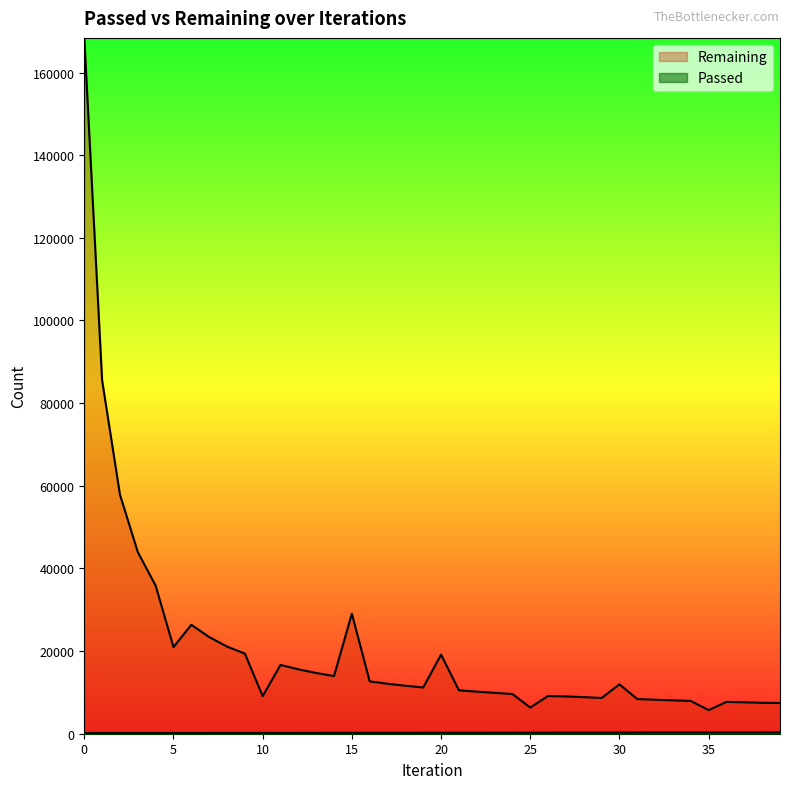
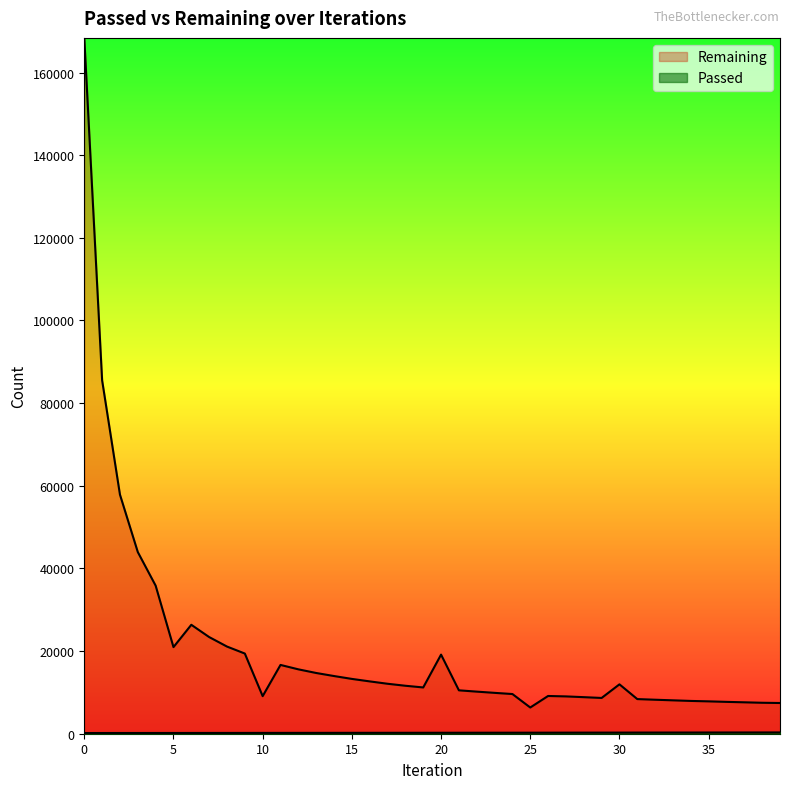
Remaining, 15: 29000 -> 13000
Remaining, 35: 6000 -> 8000
